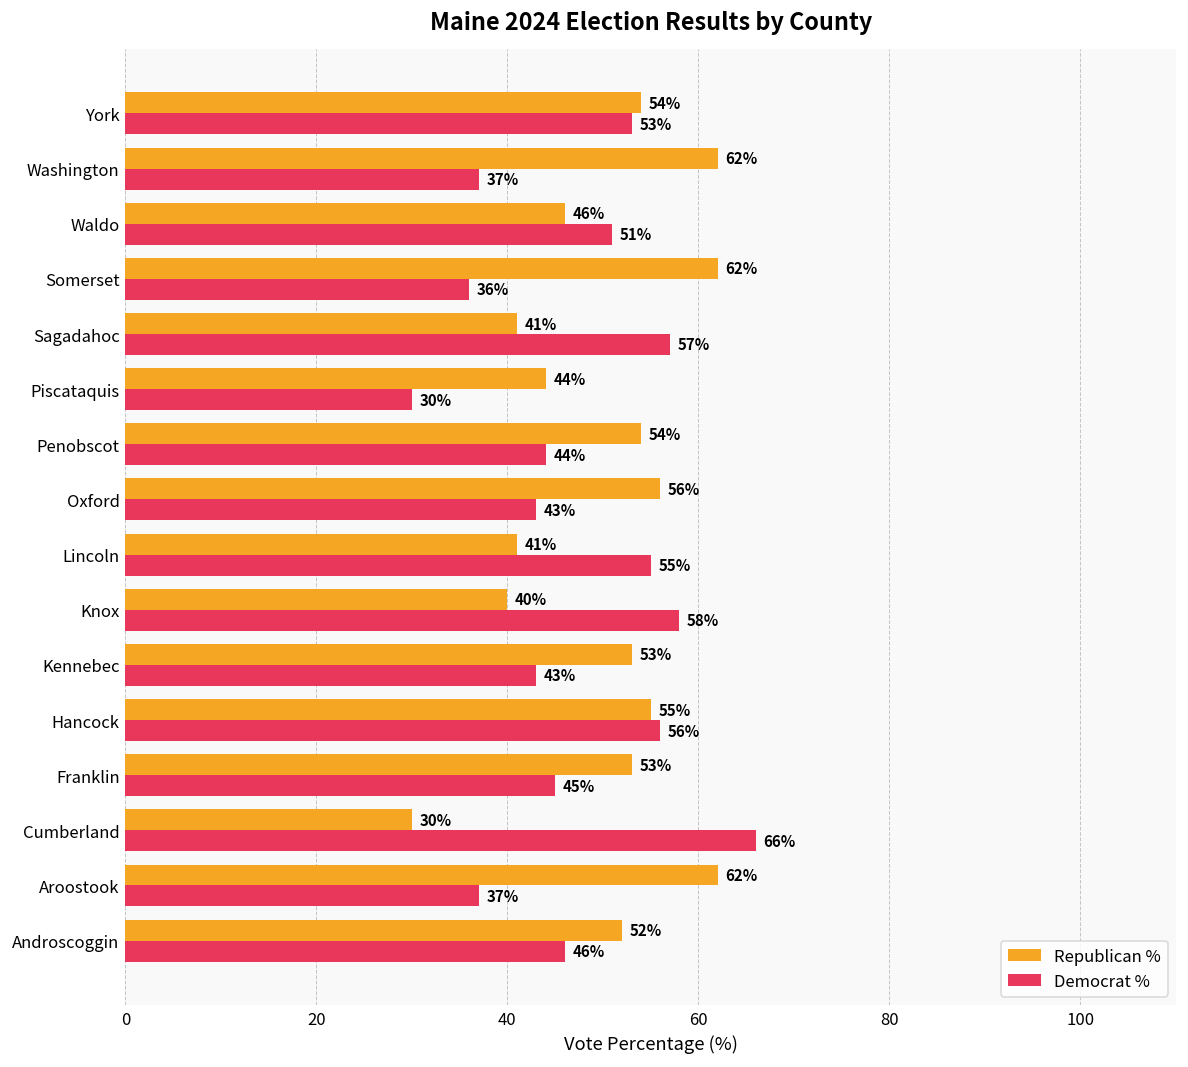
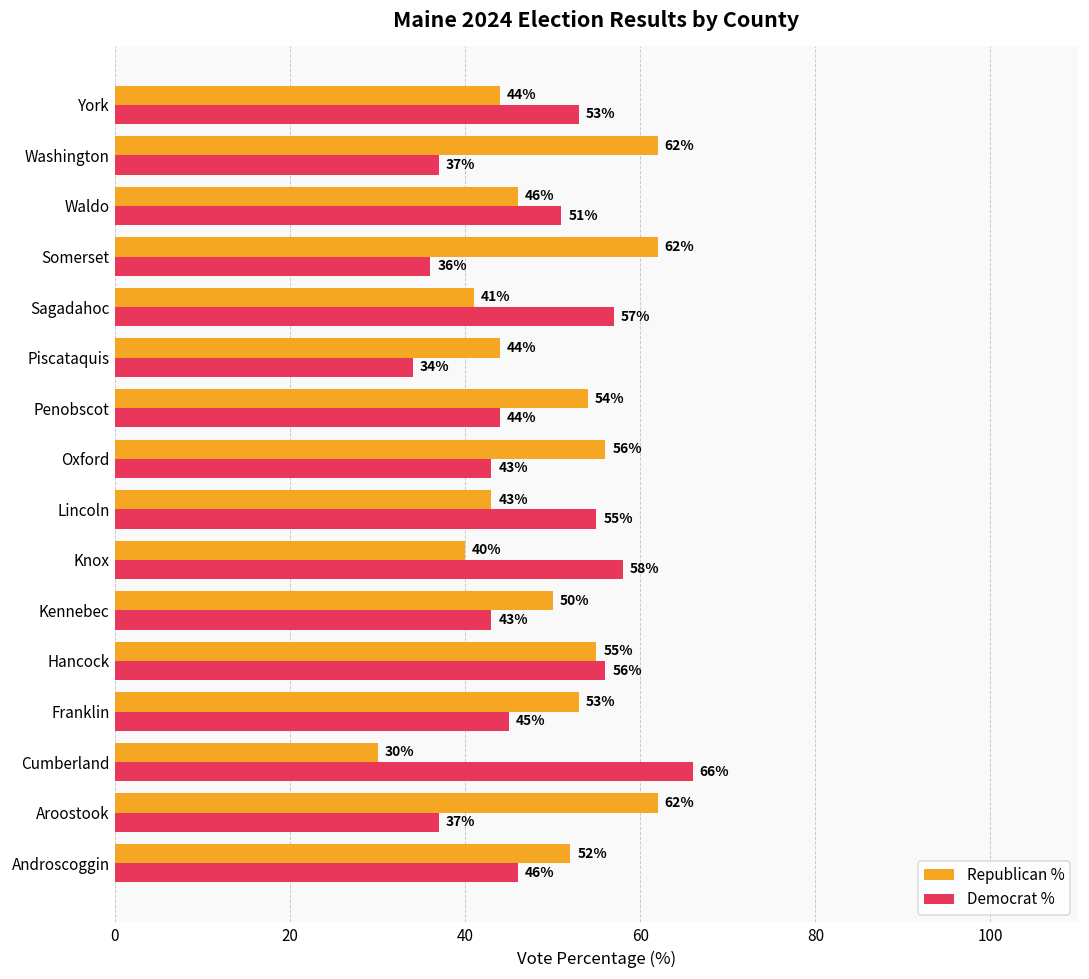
Republican %, York: 54% -> 44%
Democrat %, Piscataquis: 30% -> 34%
Republican %, Lincoln: 41% -> 43%
Republican %, Kennebec: 53% -> 50%
